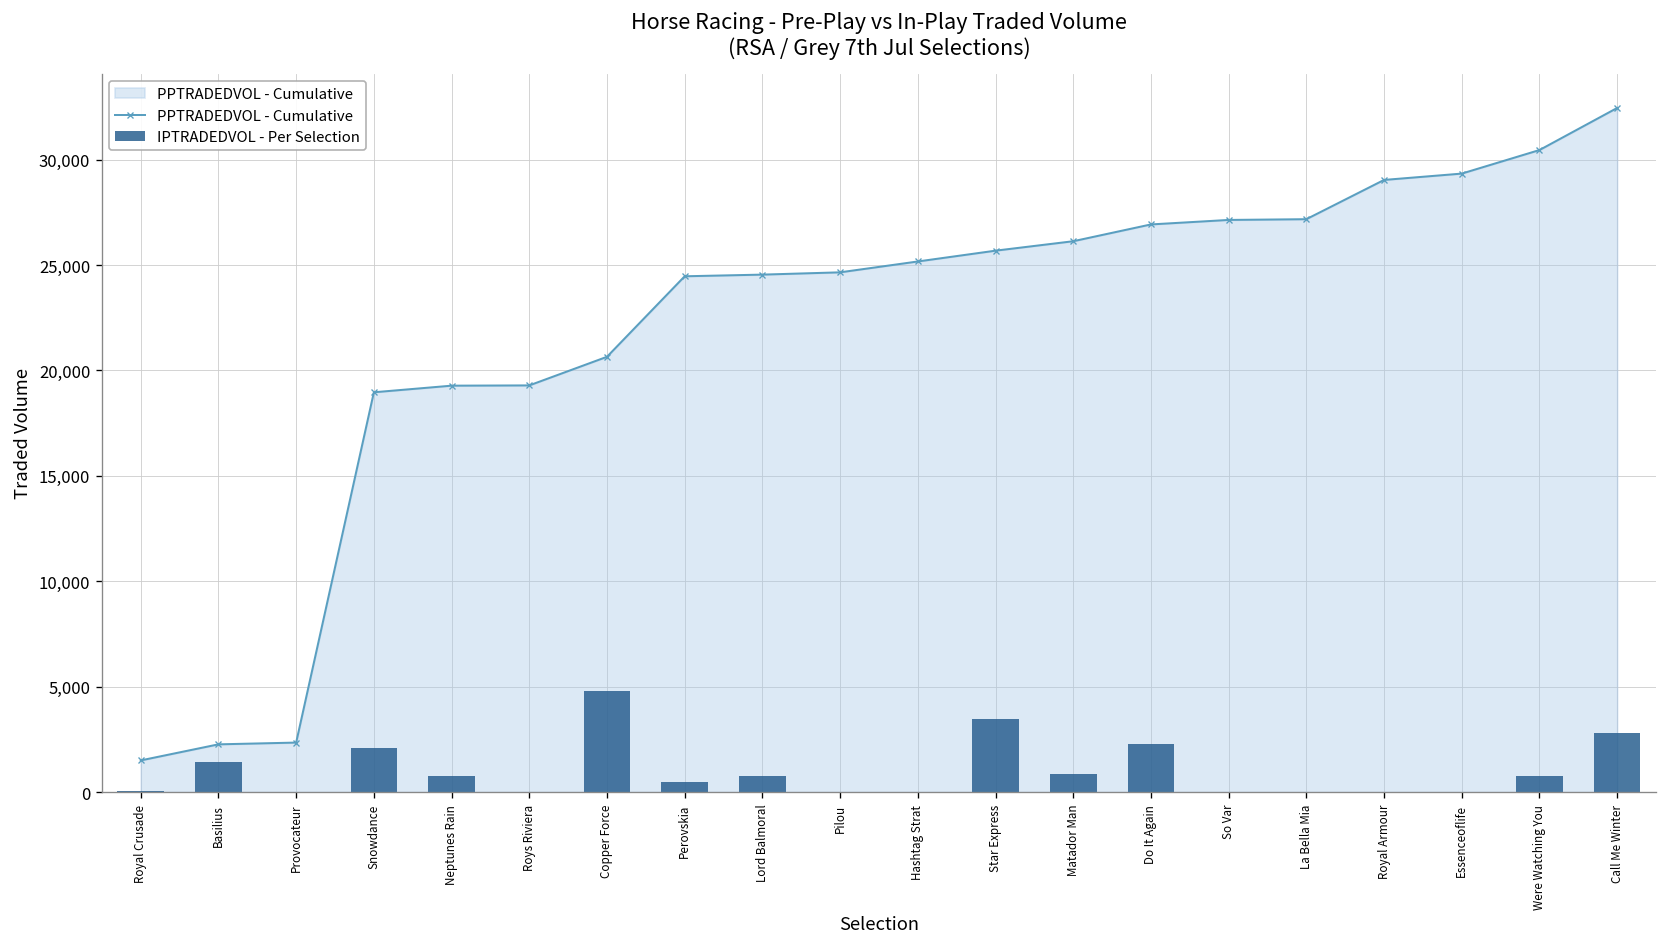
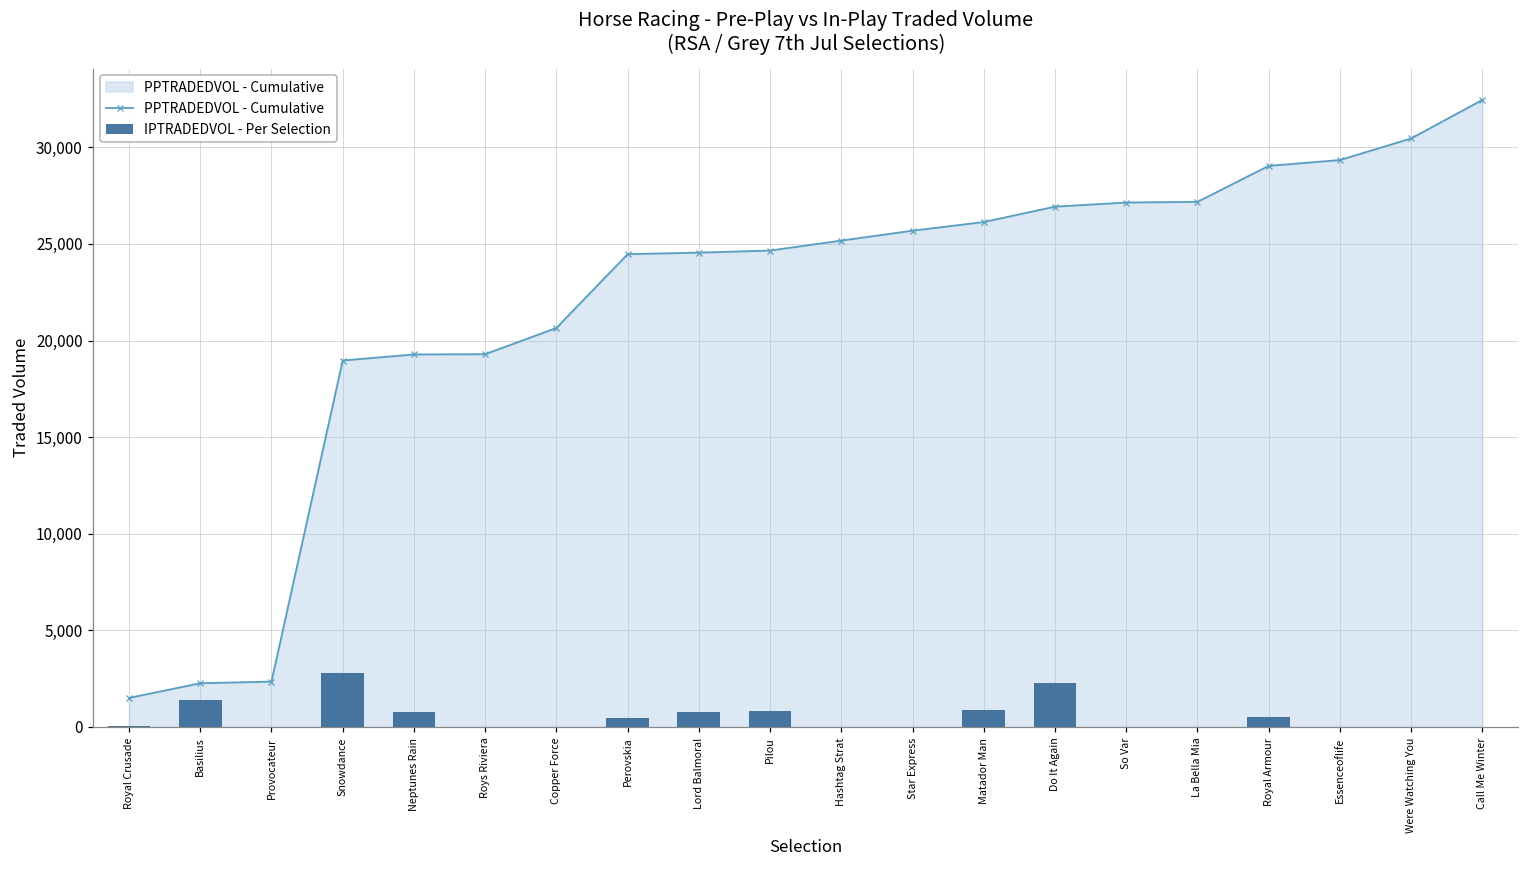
IPTRADEDVOL - Per Selection, Snowdance: 2,100 -> 2,800
IPTRADEDVOL - Per Selection, Copper Force: 4,800 -> 0
IPTRADEDVOL - Per Selection, Pilou: 0 -> 800
IPTRADEDVOL - Per Selection, Star Express: 3,500 -> 0
IPTRADEDVOL - Per Selection, Royal Armour: 0 -> 500
IPTRADEDVOL - Per Selection, Were Watching You: 800 -> 0
IPTRADEDVOL - Per Selection, Call Me Winter: 2,800 -> 0
